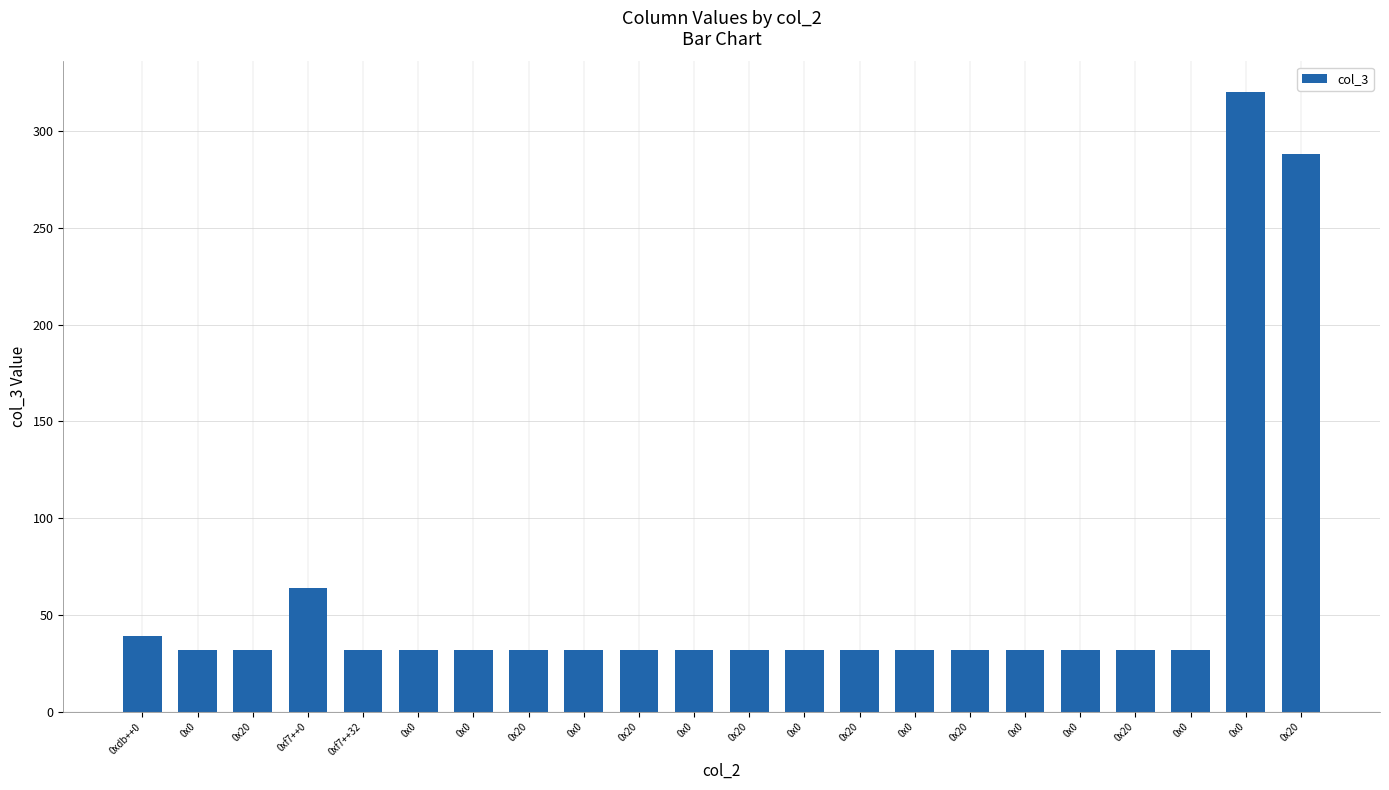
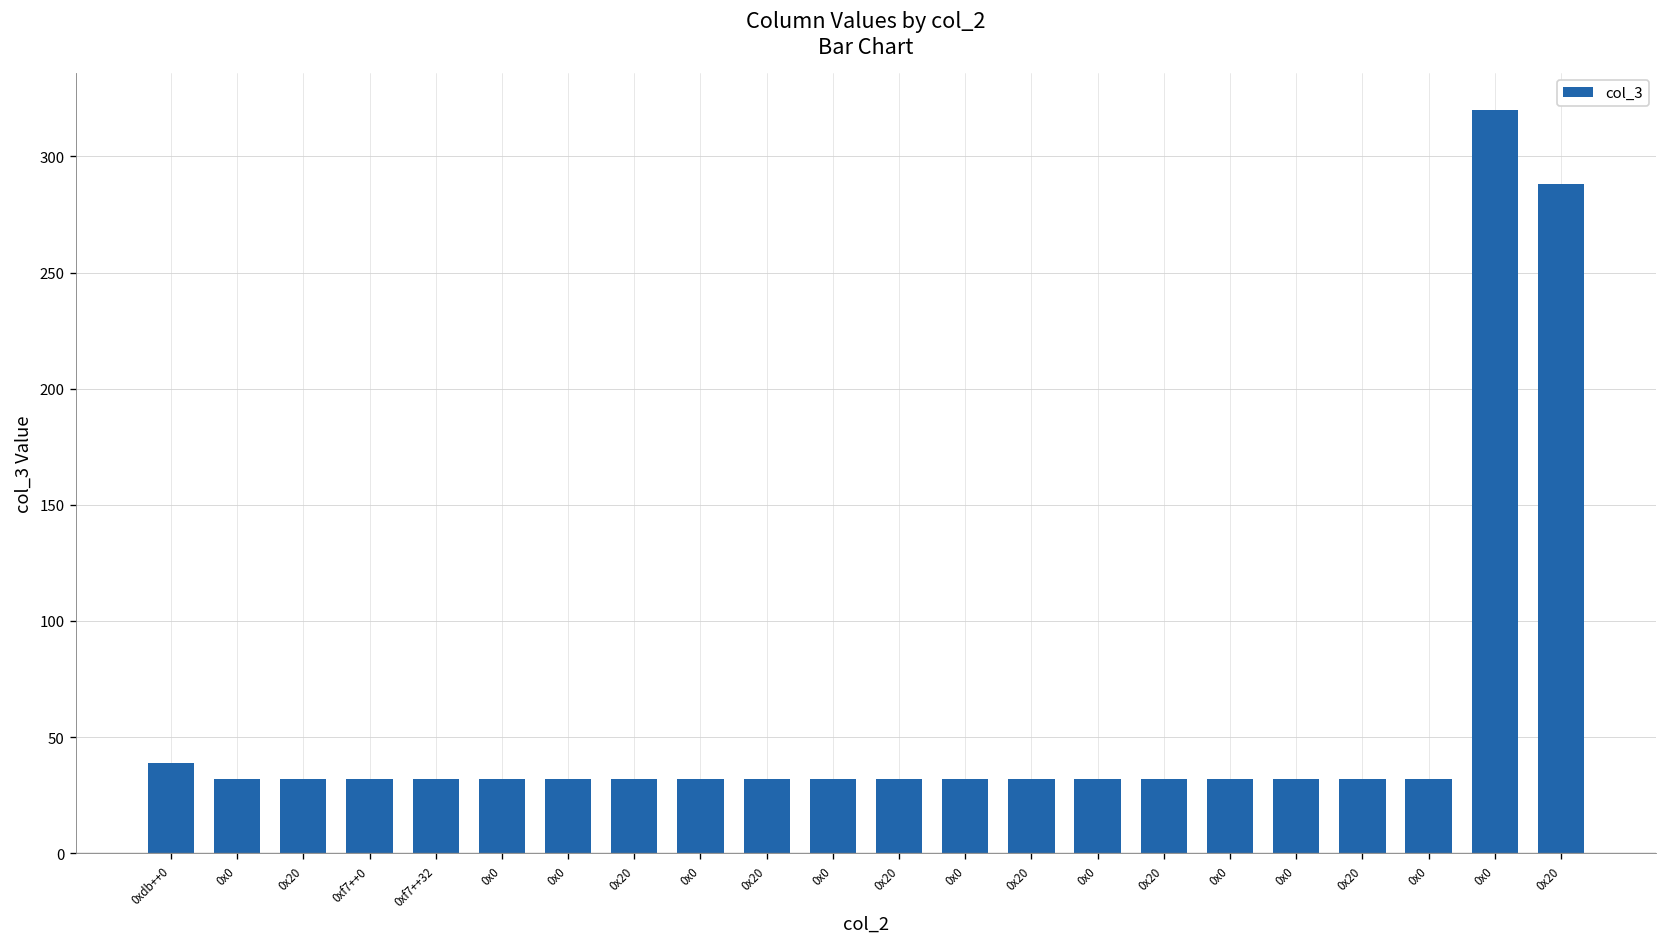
0xf7++0: 64 -> 32
